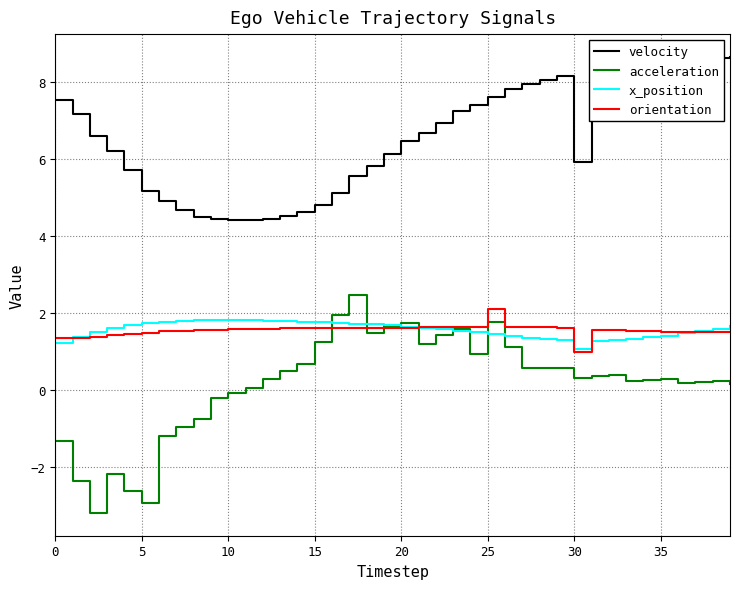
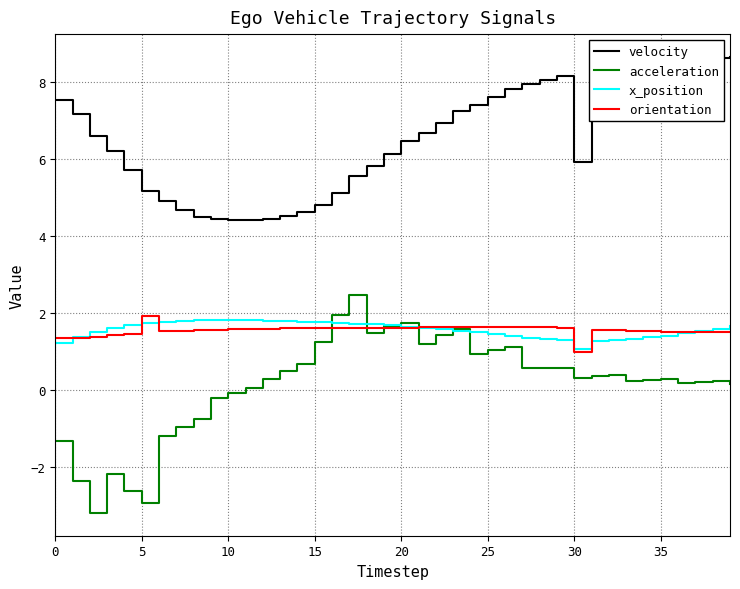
orientation, 5: 1.5 -> 1.9
acceleration, 25: 1.8 -> 1.0
orientation, 25: 2.1 -> 1.6
